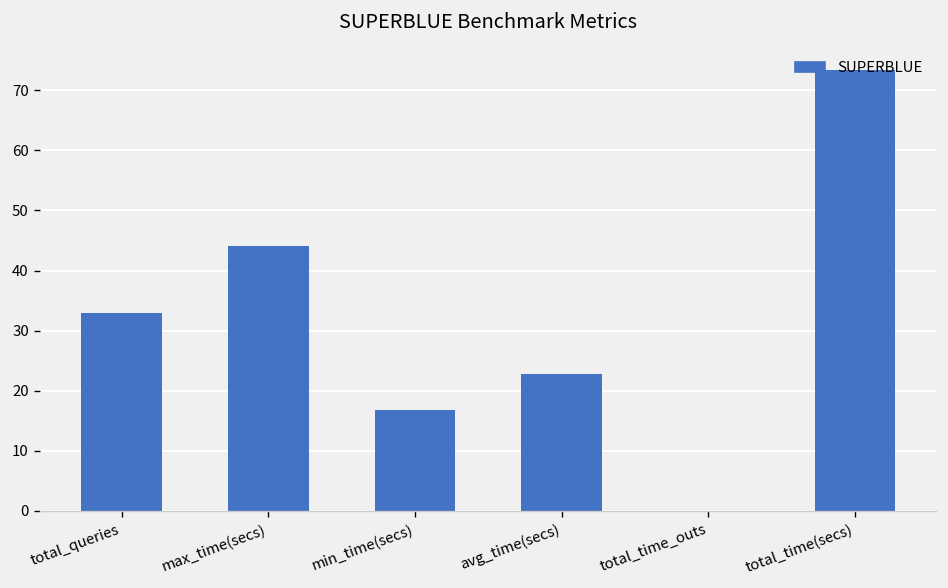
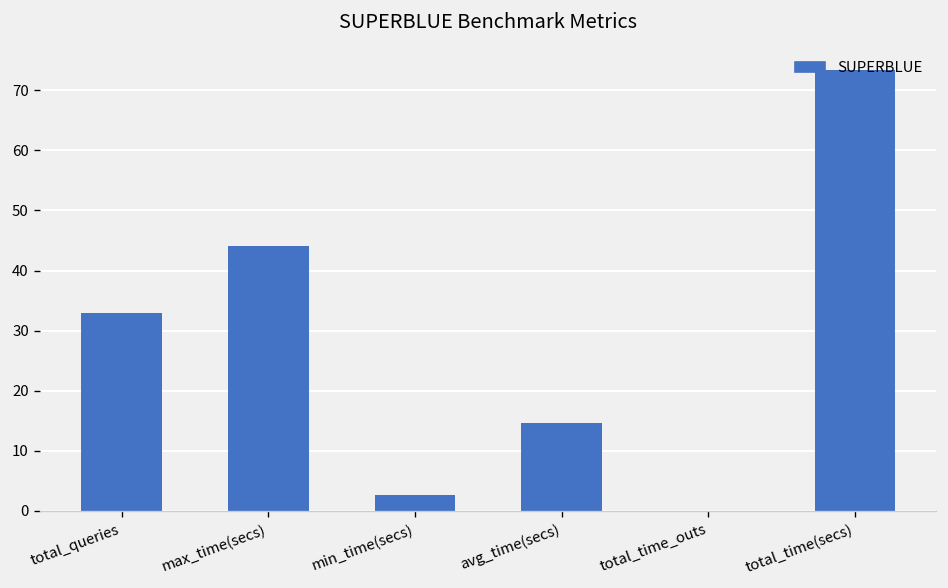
min_time(secs): 17 -> 3
avg_time(secs): 23 -> 15
